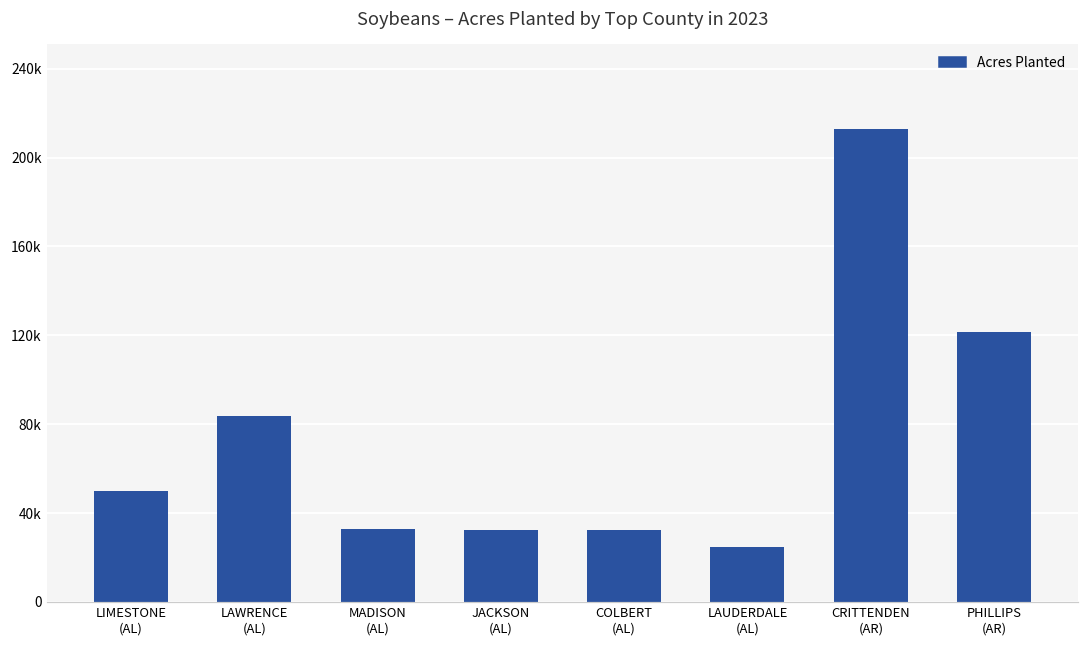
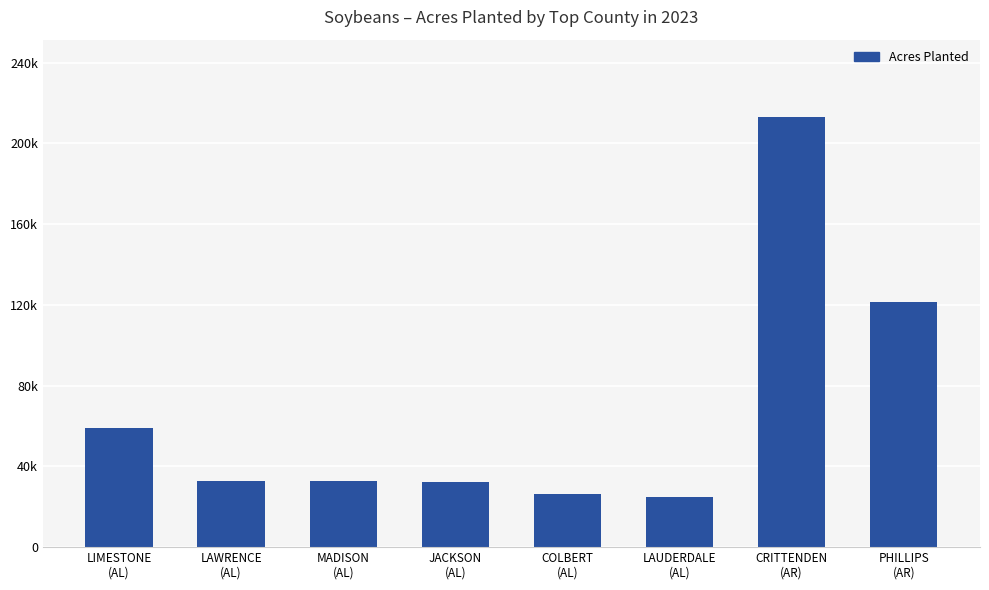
LIMESTONE (AL): 50000 -> 59000
LAWRENCE (AL): 83000 -> 33000
COLBERT (AL): 32000 -> 26000
